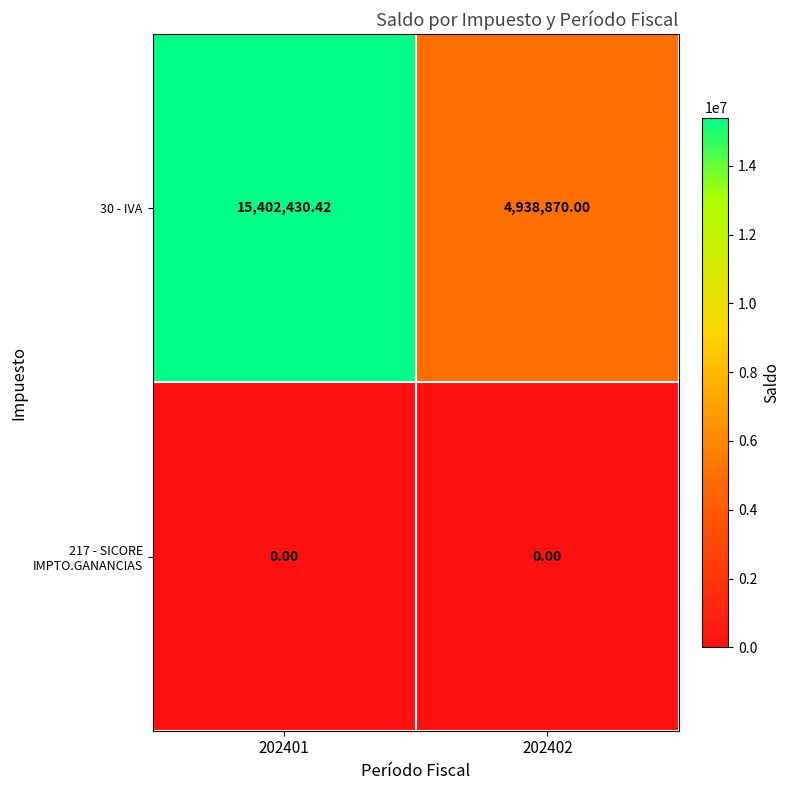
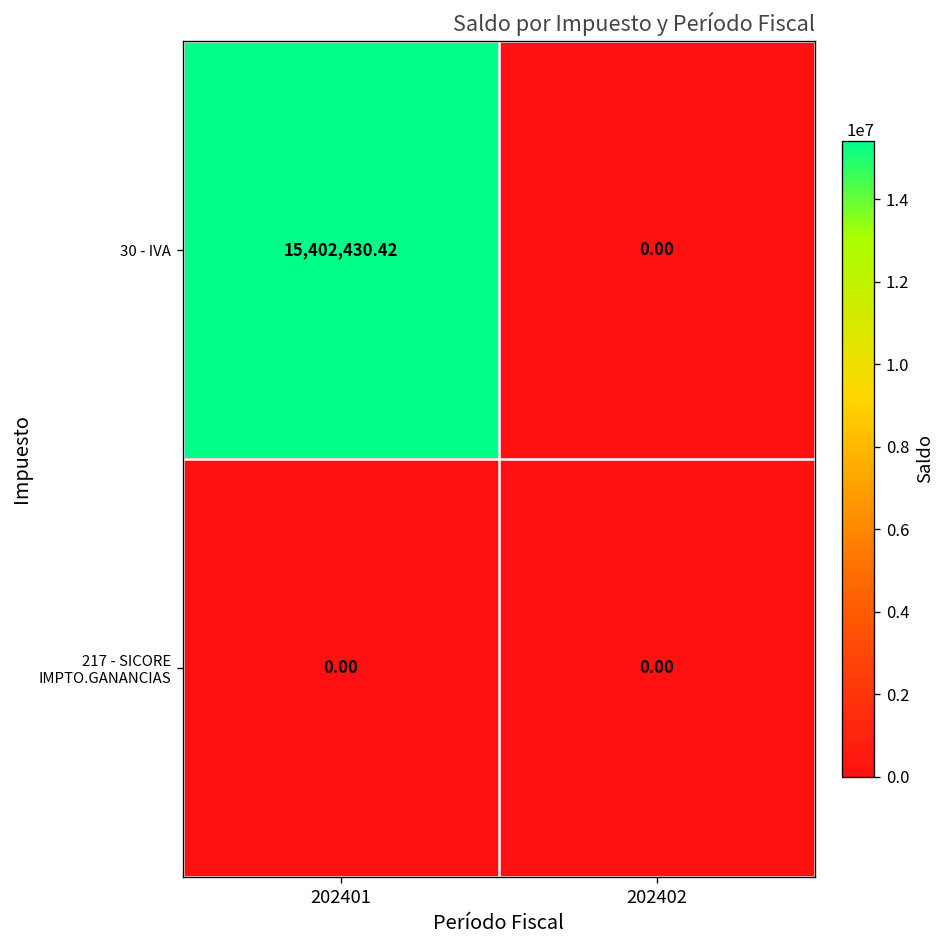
30 - IVA, 202402: 4,938,870.00 -> 0.00
